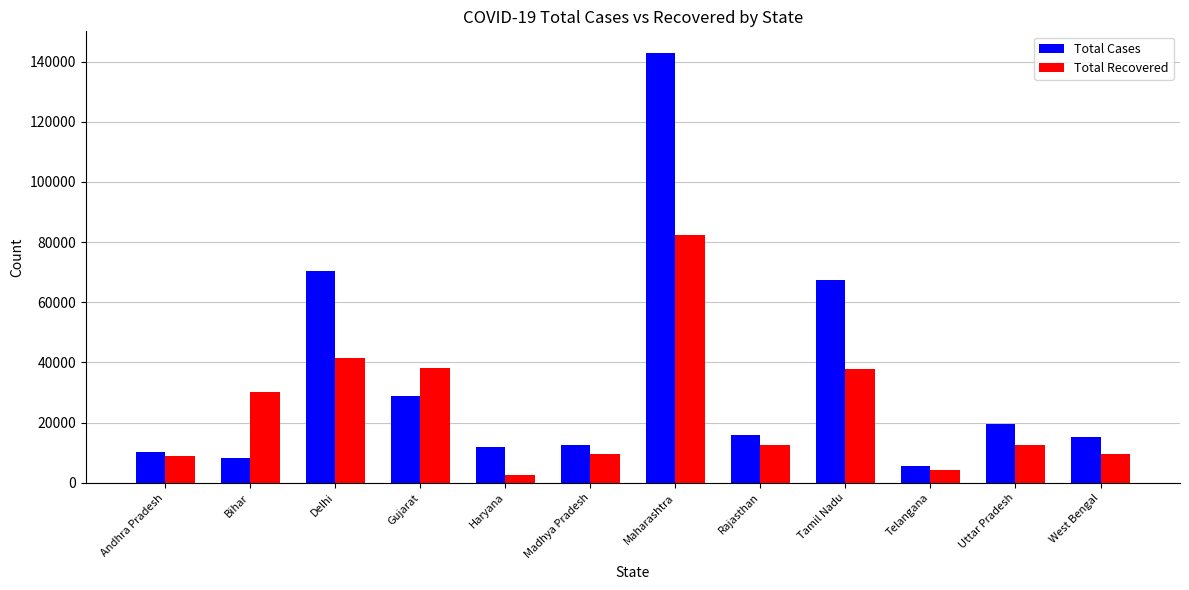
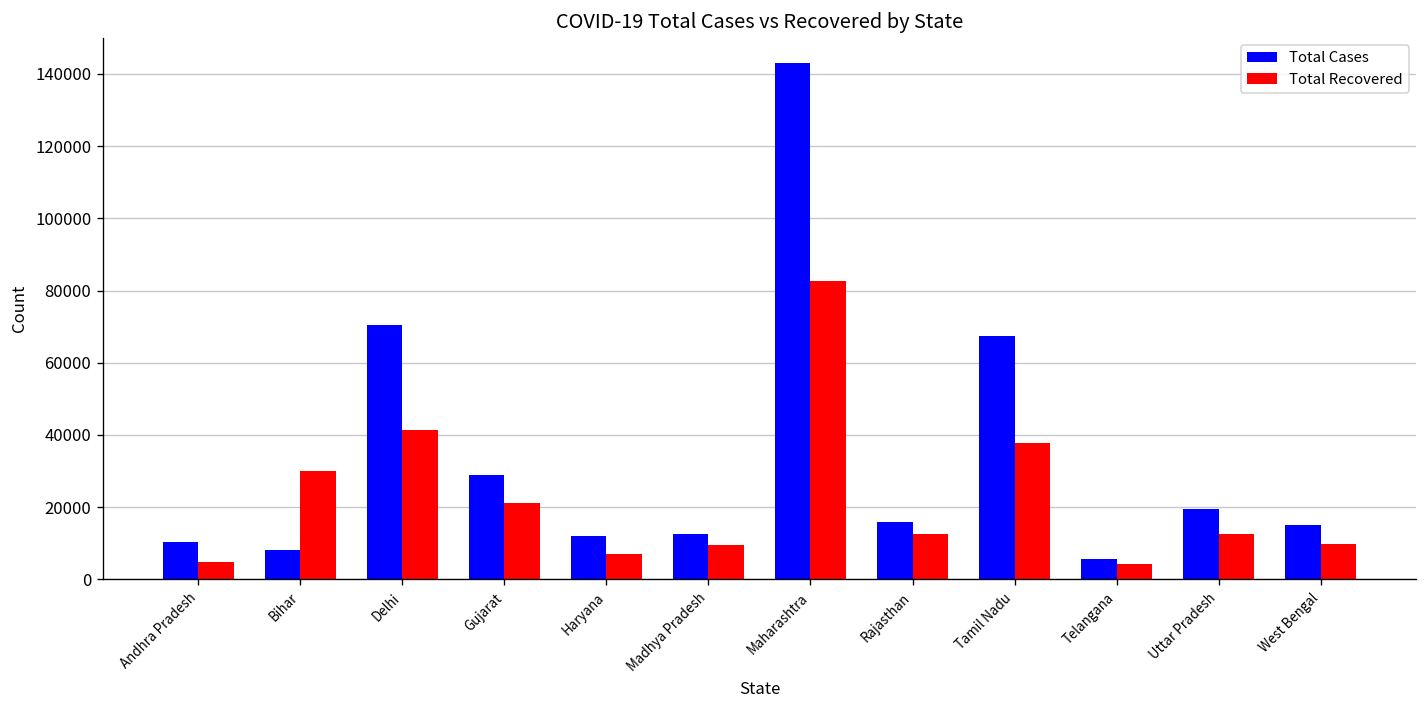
Total Recovered, Andhra Pradesh: 9000 -> 5000
Total Recovered, Gujarat: 38000 -> 21000
Total Recovered, Haryana: 3000 -> 7000
